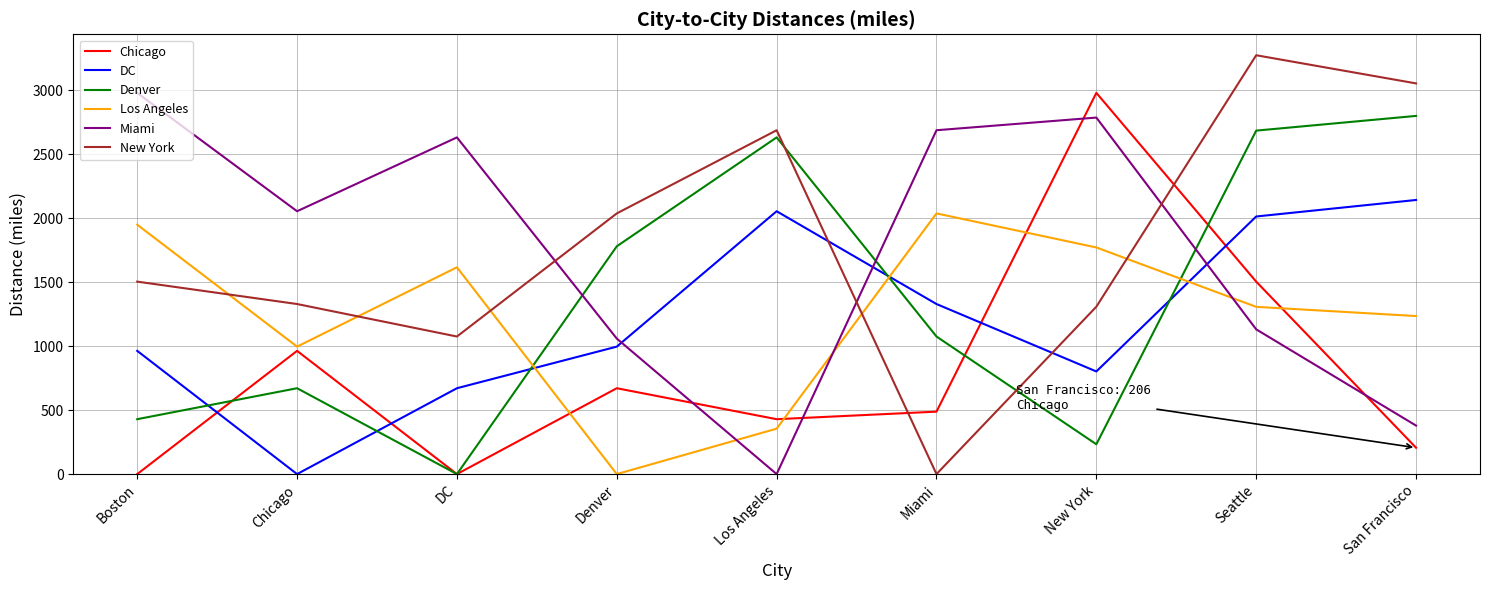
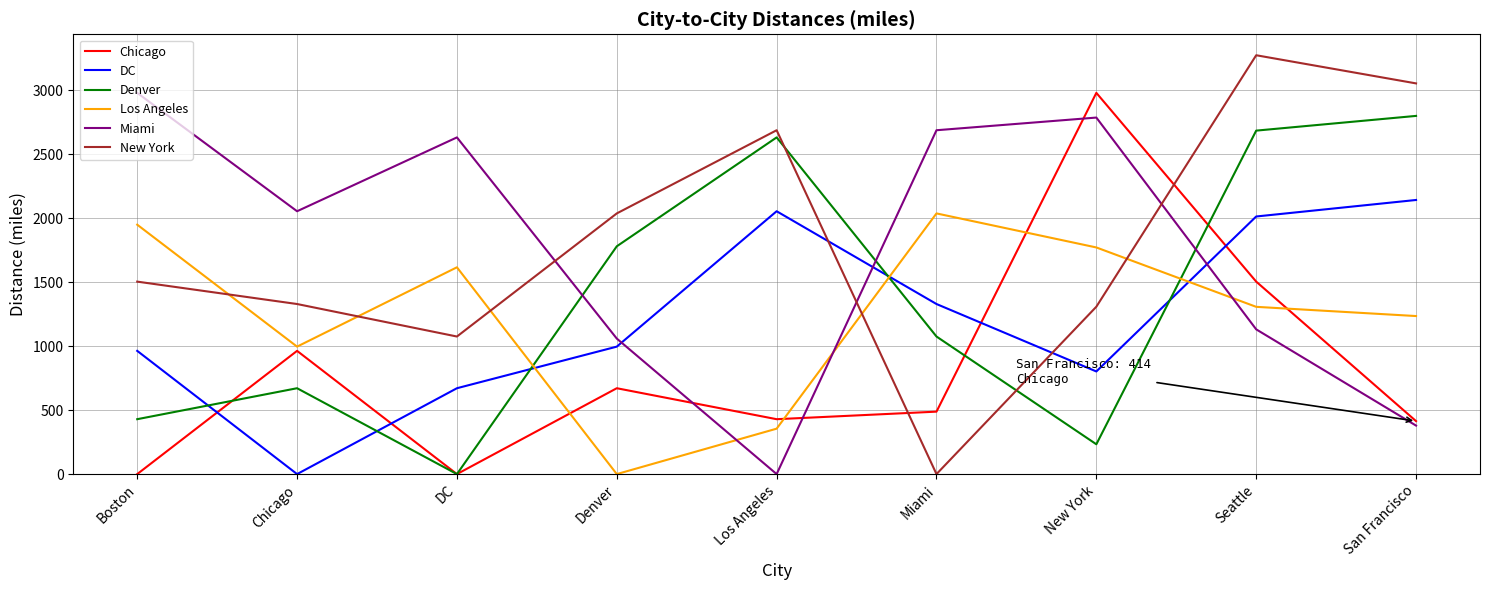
Chicago, San Francisco: 206 -> 414
